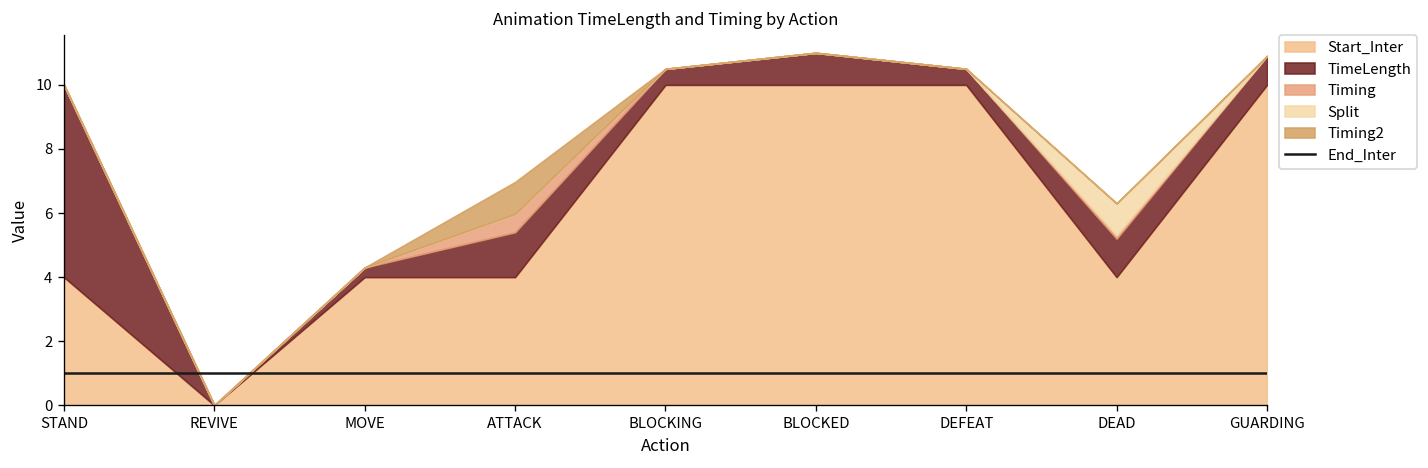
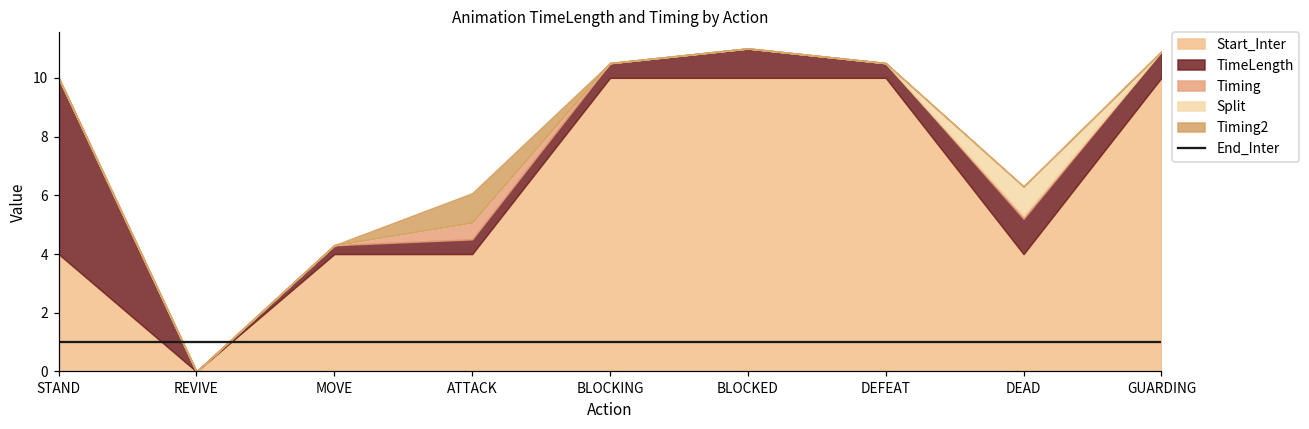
TimeLength, ATTACK: 1.4 -> 0.5
